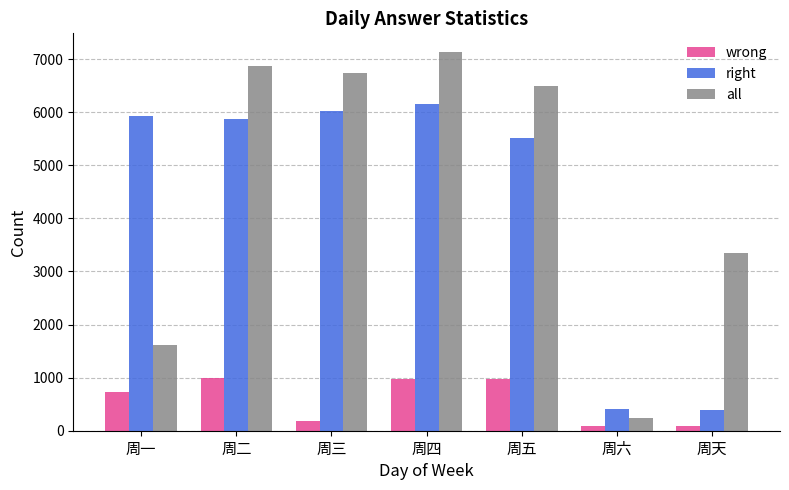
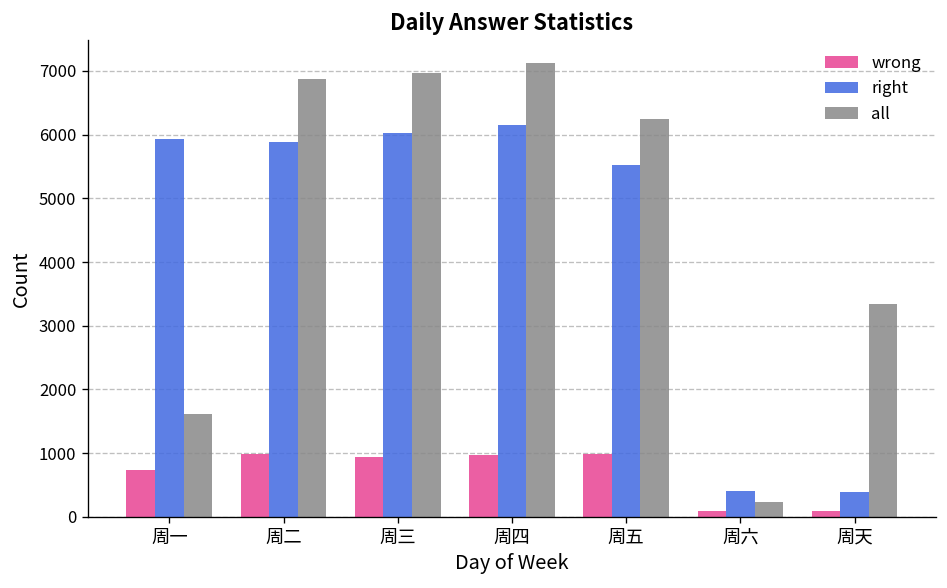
wrong, 周三: 200 -> 900
all, 周三: 6700 -> 7000
all, 周五: 6500 -> 6200
